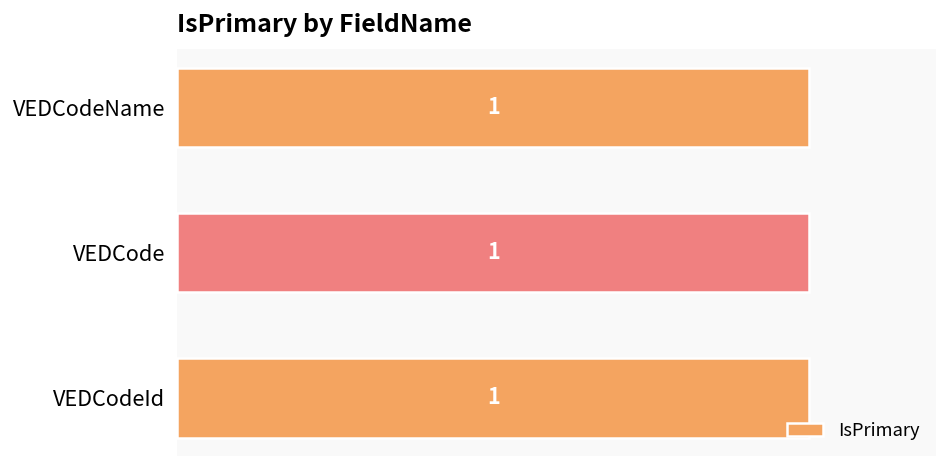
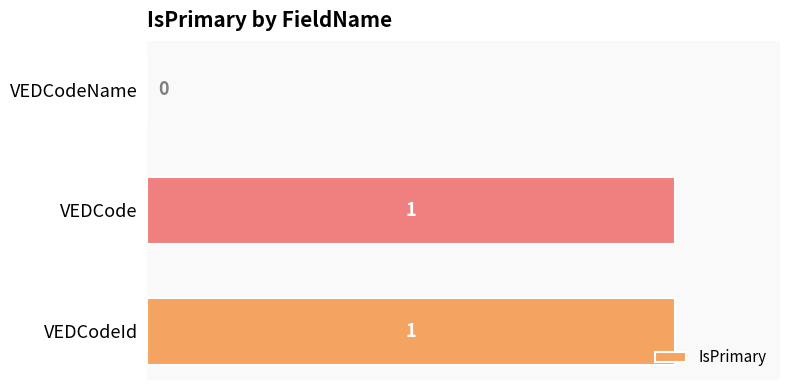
VEDCodeName: 1 -> 0
